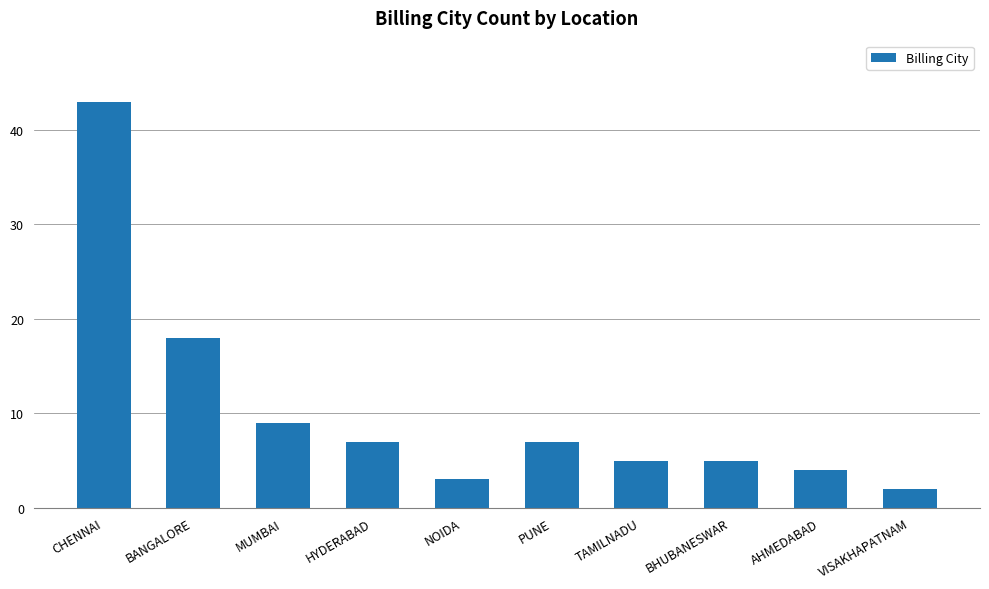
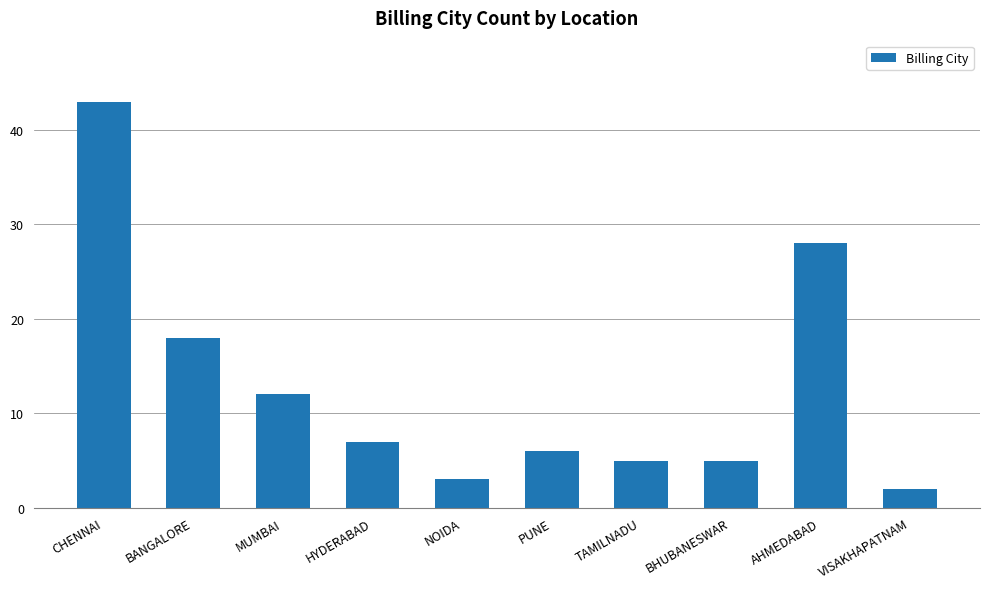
MUMBAI: 9 -> 12
PUNE: 7 -> 6
AHMEDABAD: 4 -> 28
